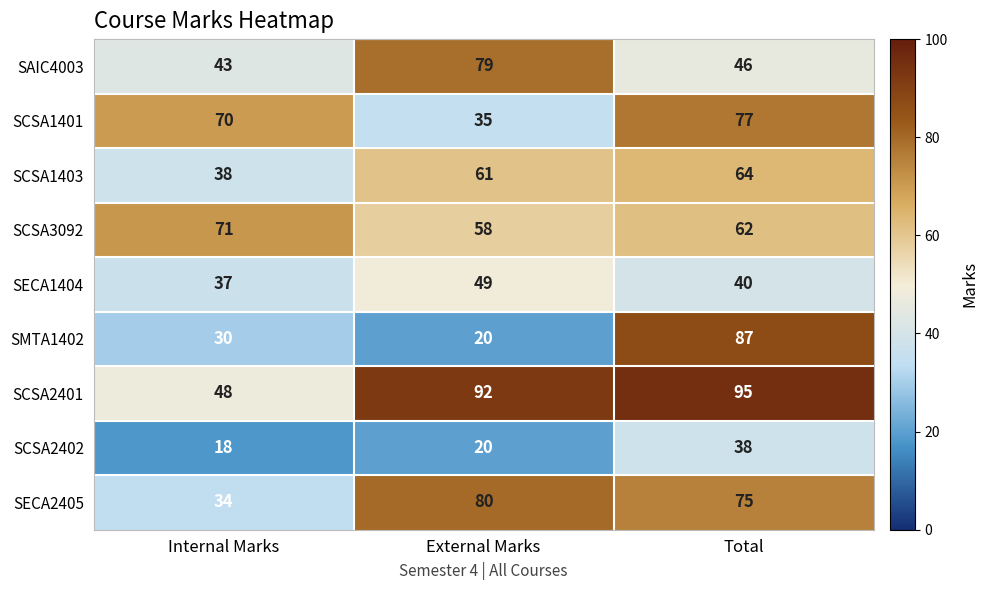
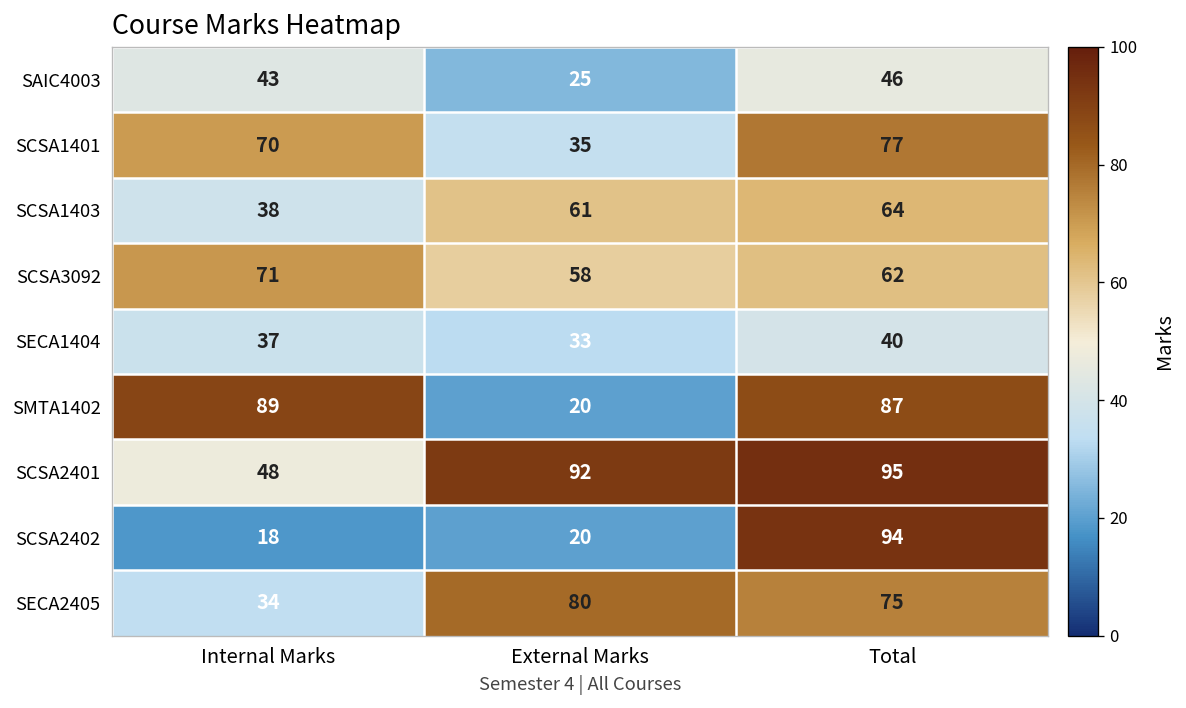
SAIC4003, External Marks: 79 -> 25
SECA1404, External Marks: 49 -> 33
SMTA1402, Internal Marks: 30 -> 89
SCSA2402, Total: 38 -> 94
